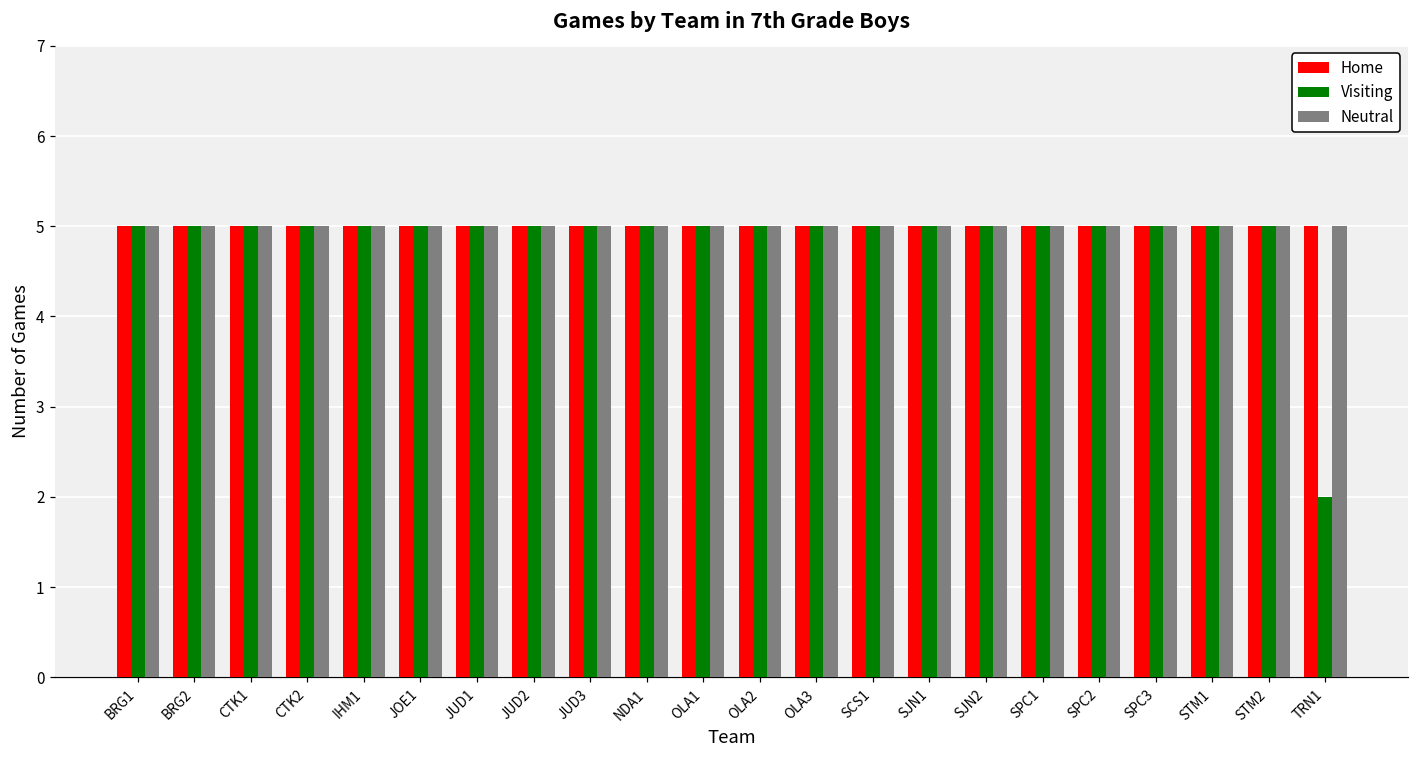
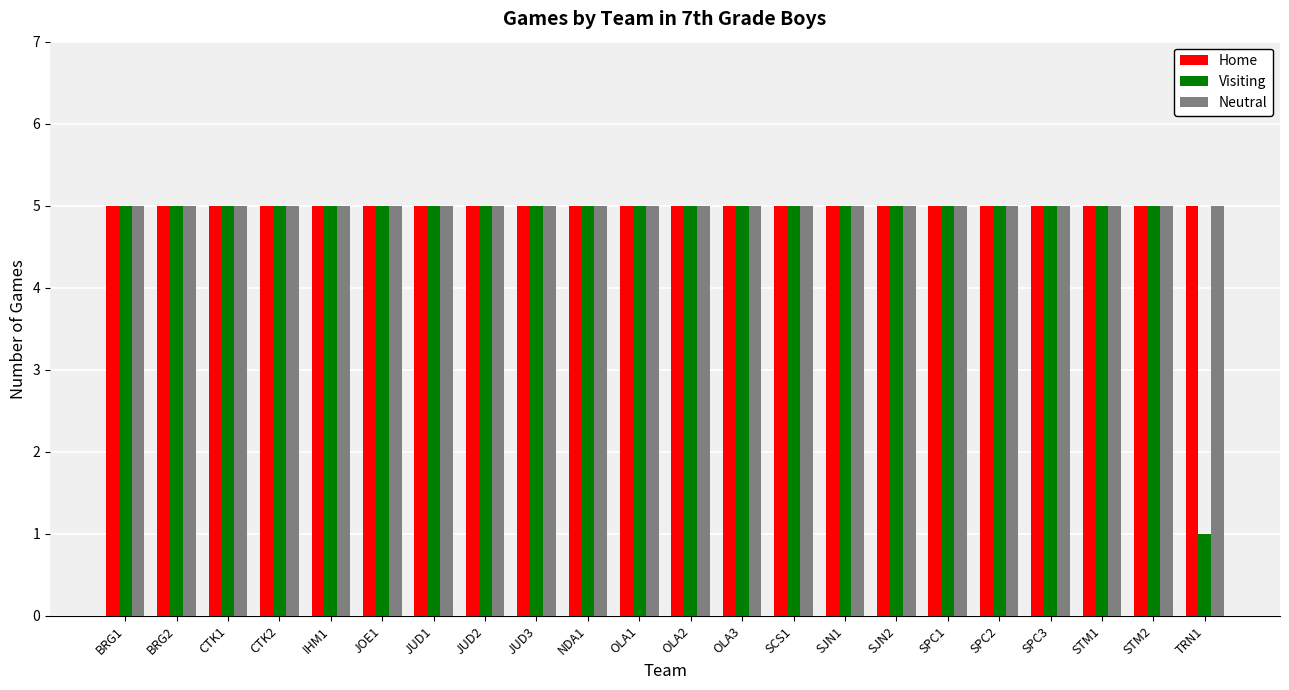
Visiting, TRN1: 2 -> 1
